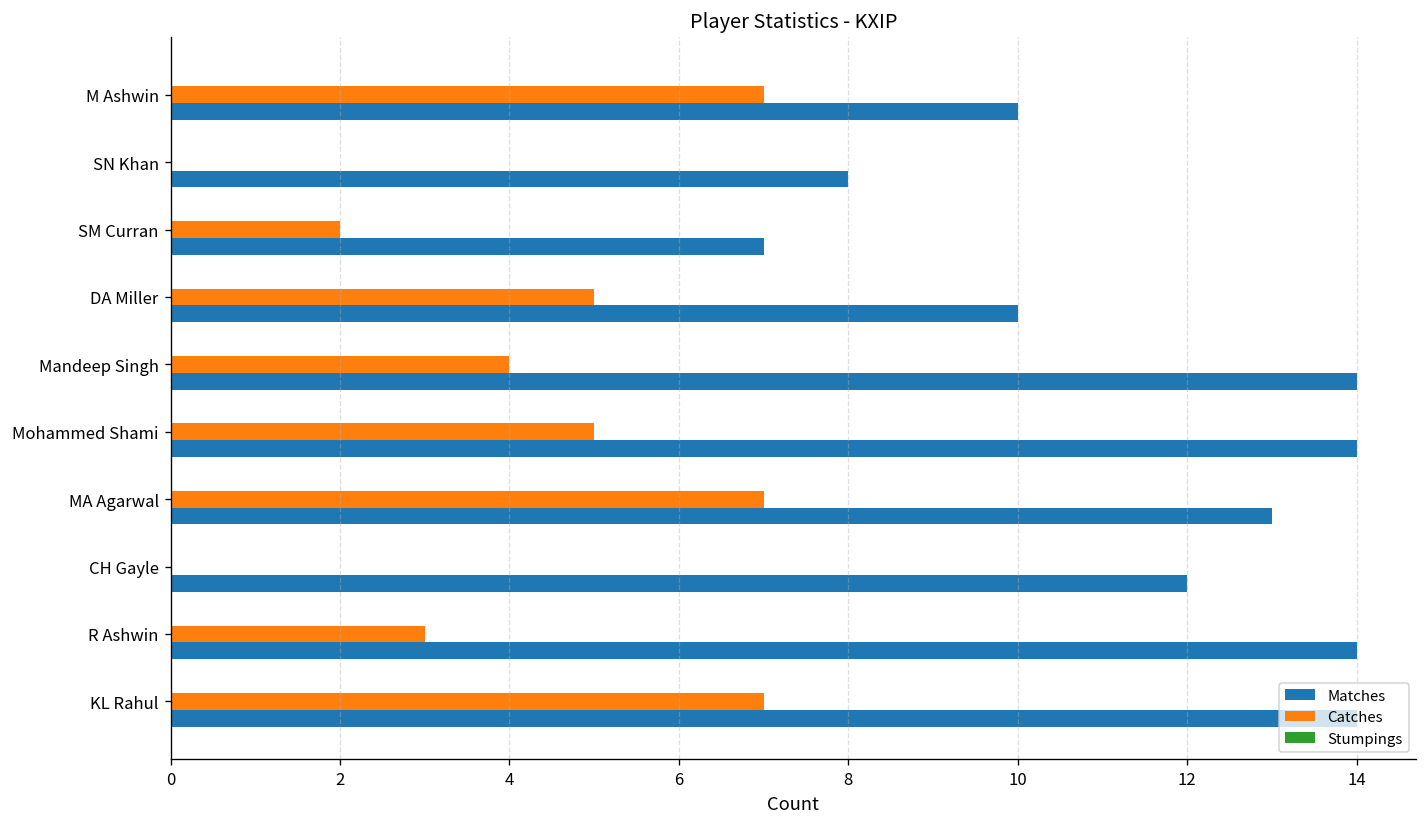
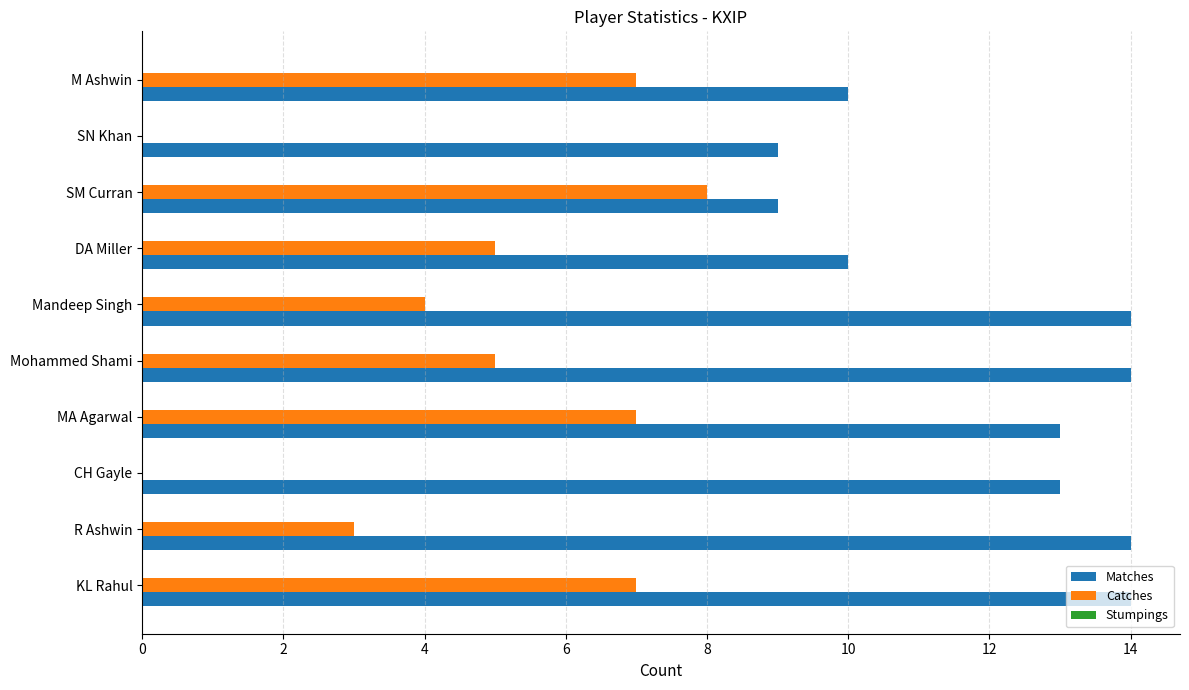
Matches, SN Khan: 8 -> 9
Catches, SM Curran: 2 -> 8
Matches, SM Curran: 7 -> 9
Matches, CH Gayle: 12 -> 13
